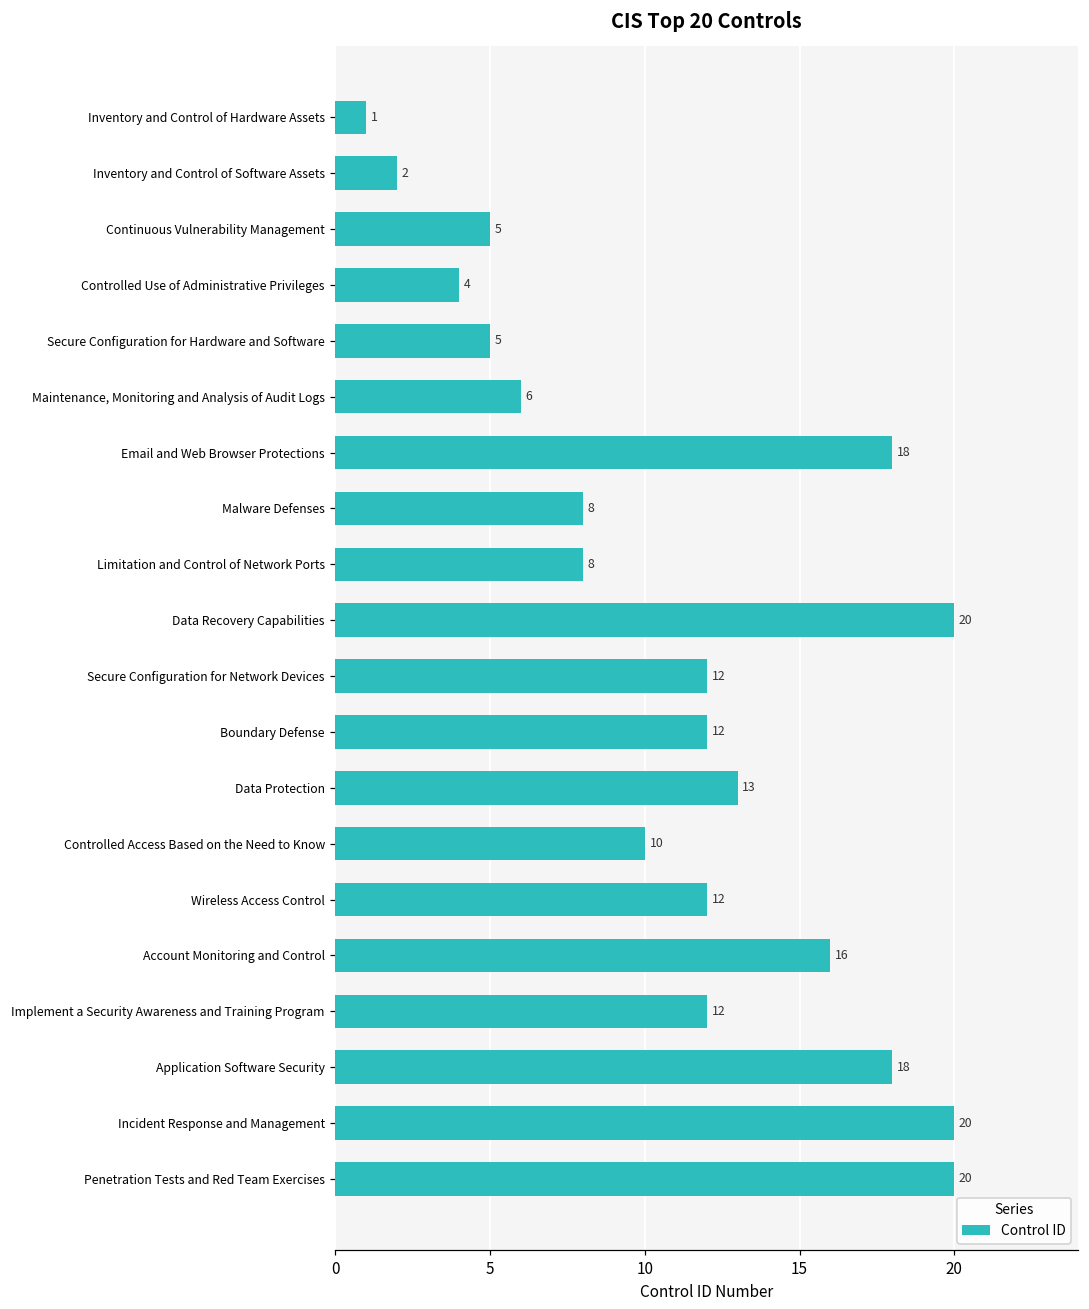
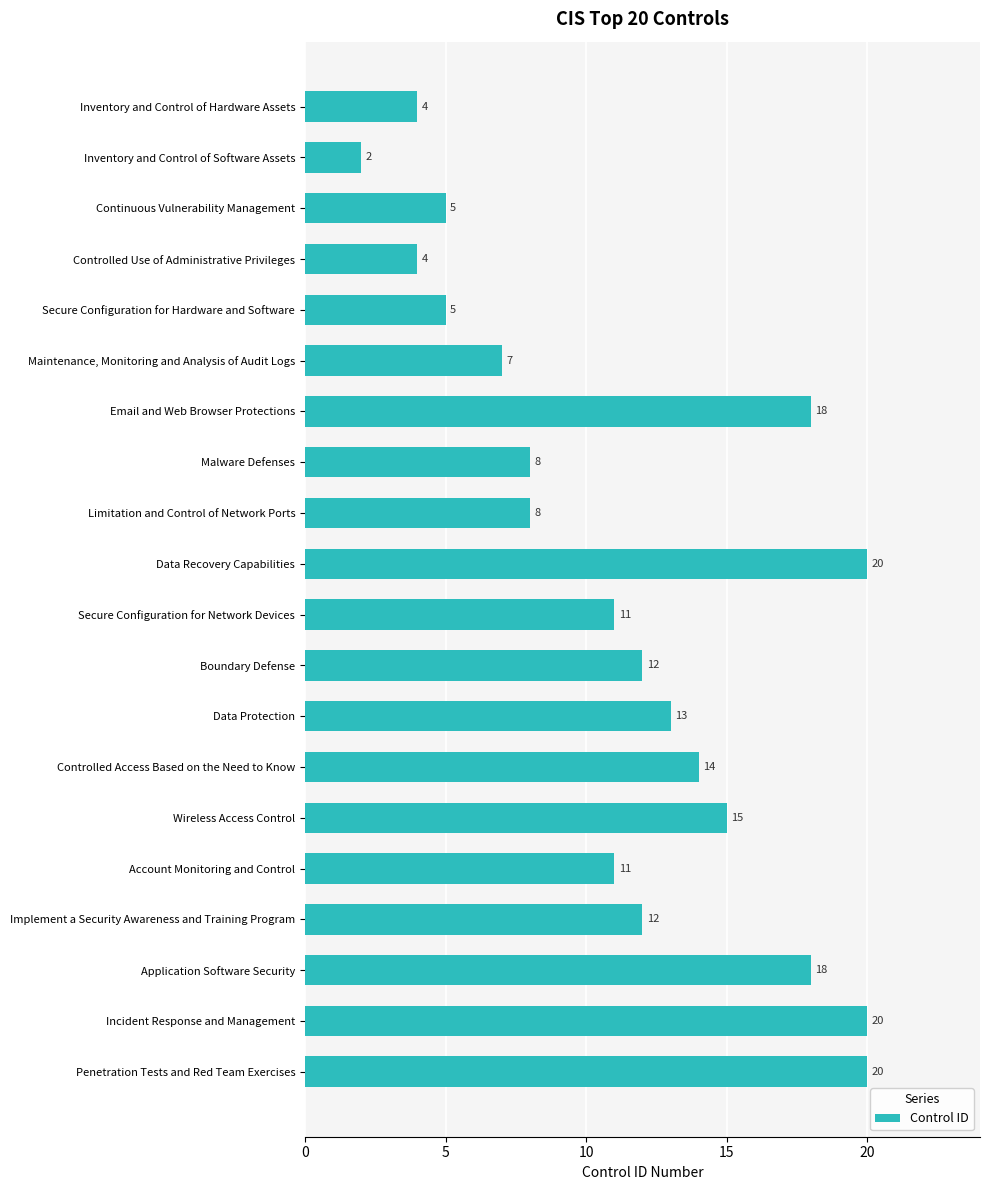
Inventory and Control of Hardware Assets: 1 -> 4
Maintenance, Monitoring and Analysis of Audit Logs: 6 -> 7
Secure Configuration for Network Devices: 12 -> 11
Controlled Access Based on the Need to Know: 10 -> 14
Wireless Access Control: 12 -> 15
Account Monitoring and Control: 16 -> 11
